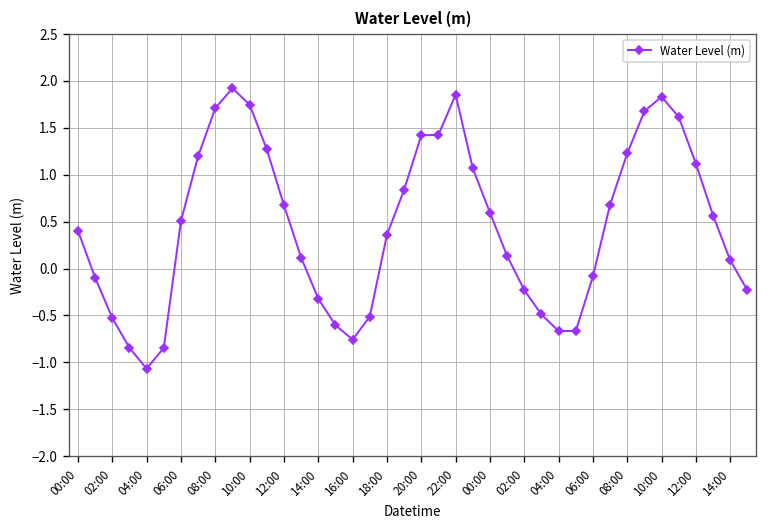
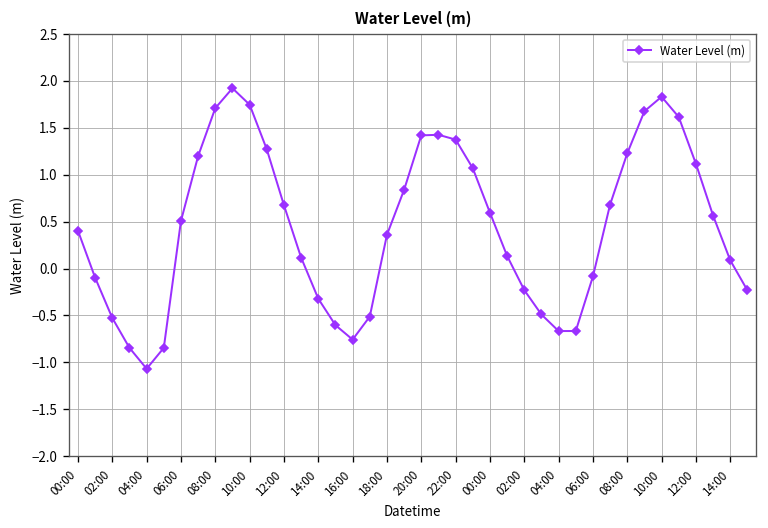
22:00: 1.9 -> 1.4
